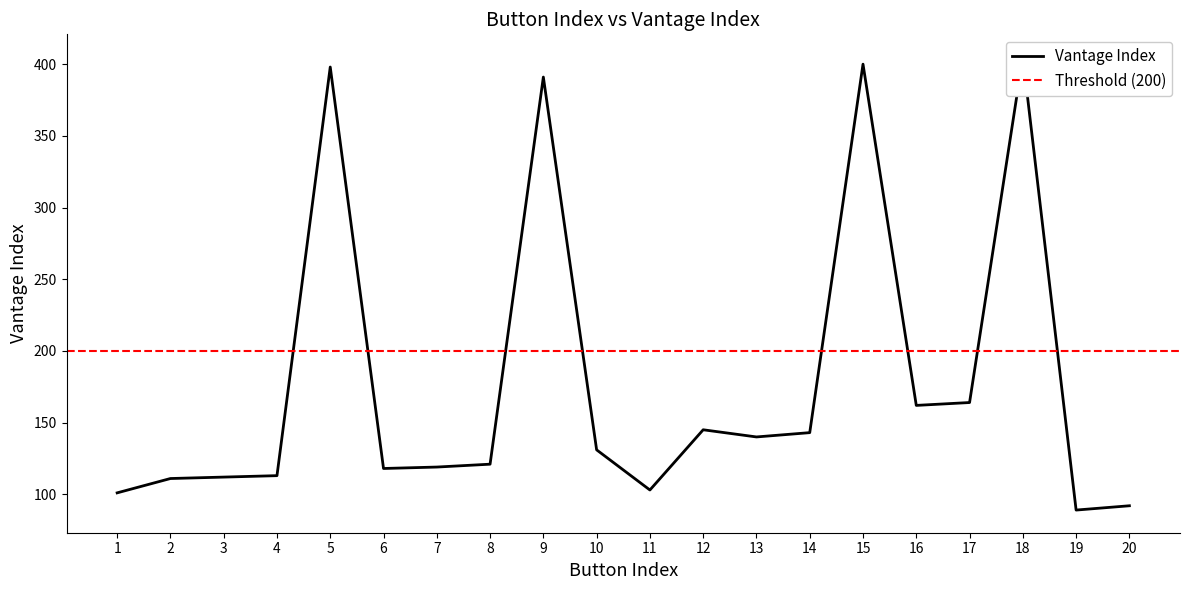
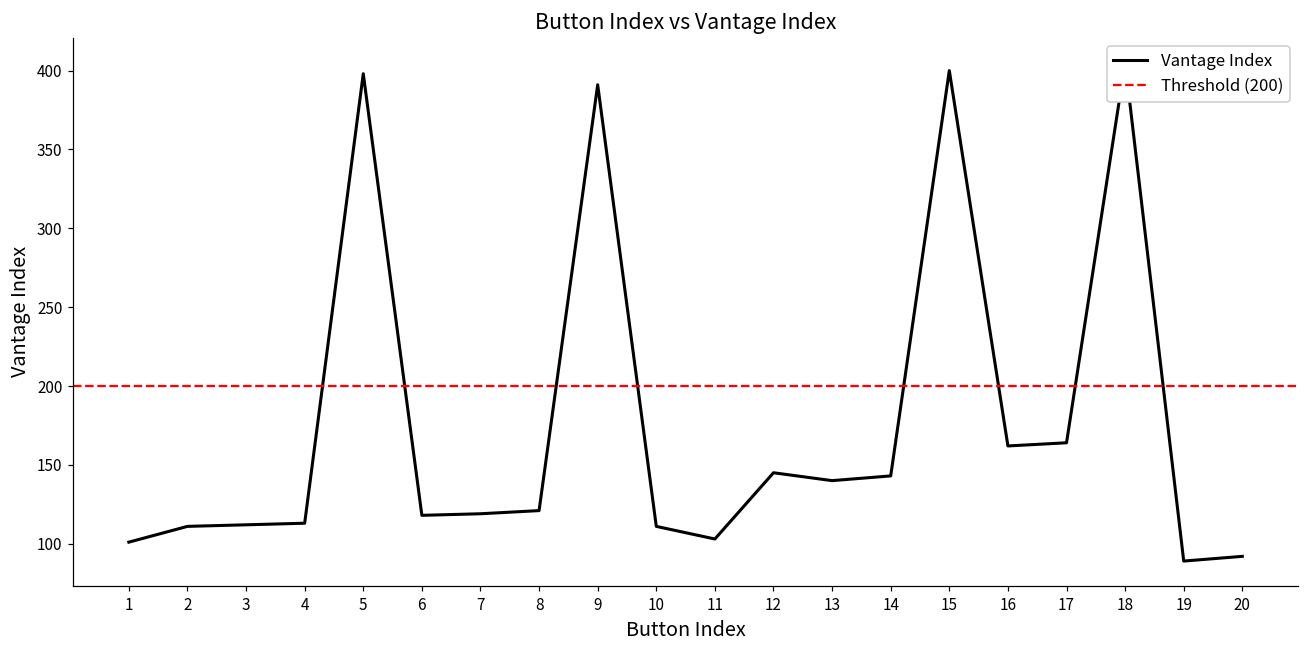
10: 131 -> 111
